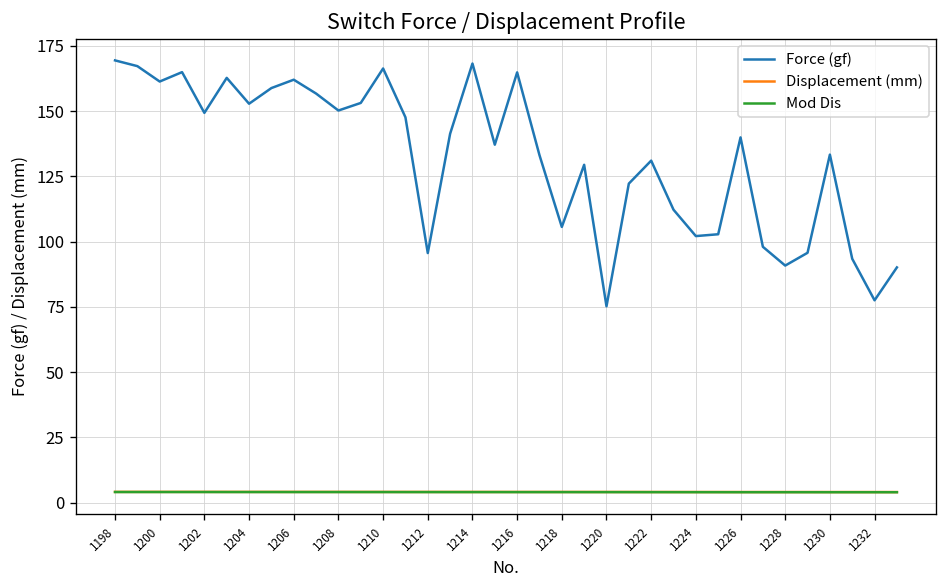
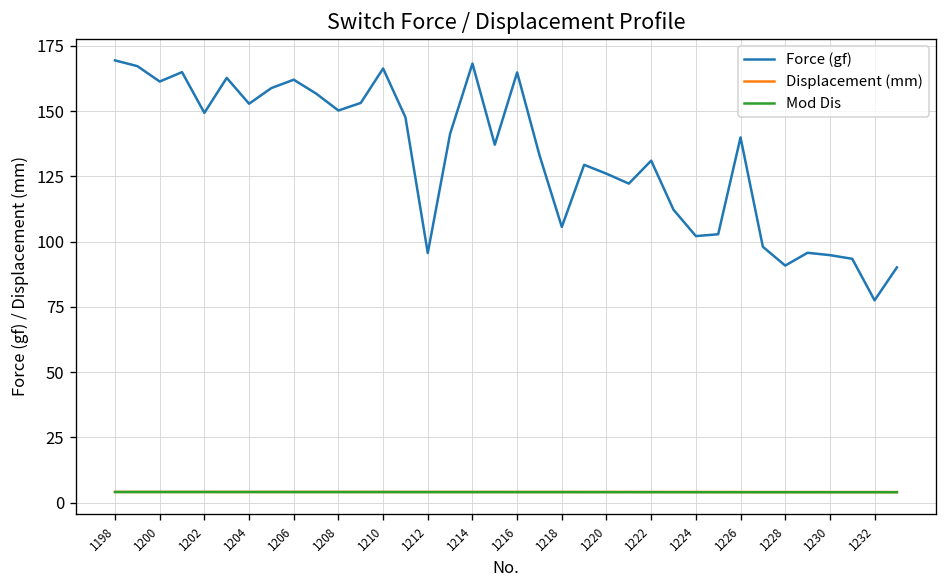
Force (gf), 1220: 75 -> 126
Force (gf), 1230: 133 -> 95
